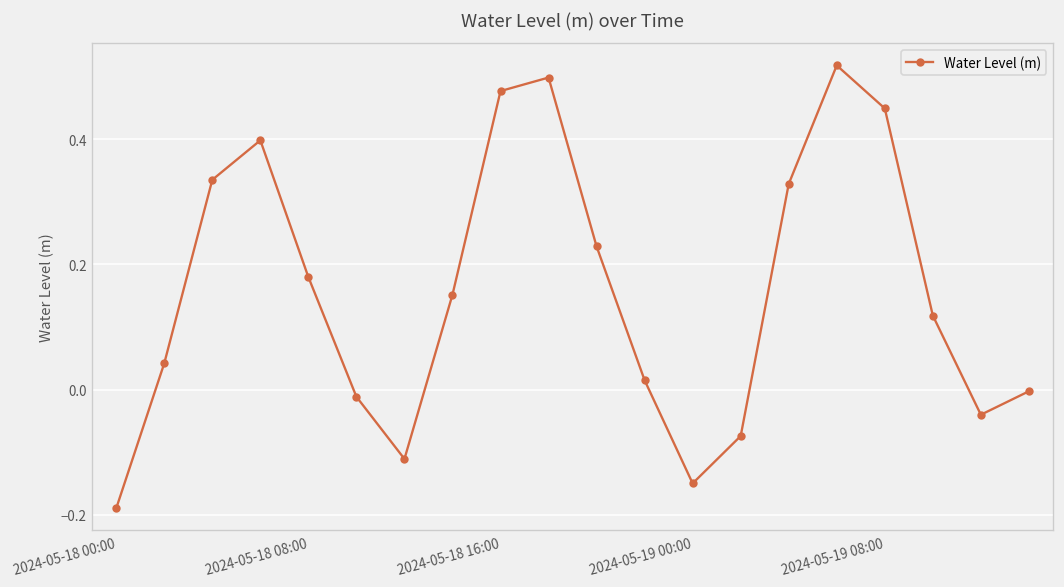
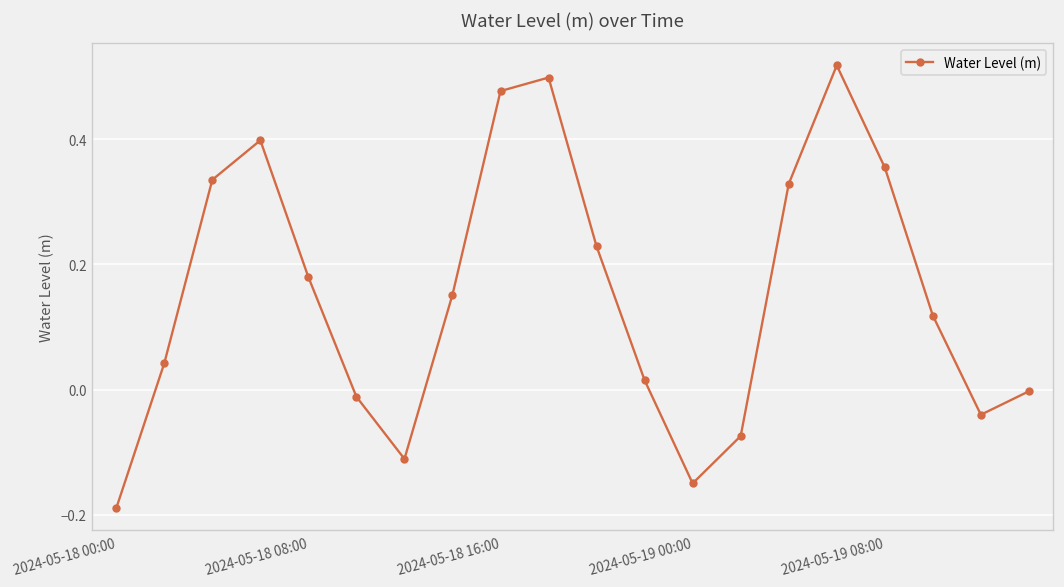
2024-05-19 08:00: 0.45 -> 0.35
